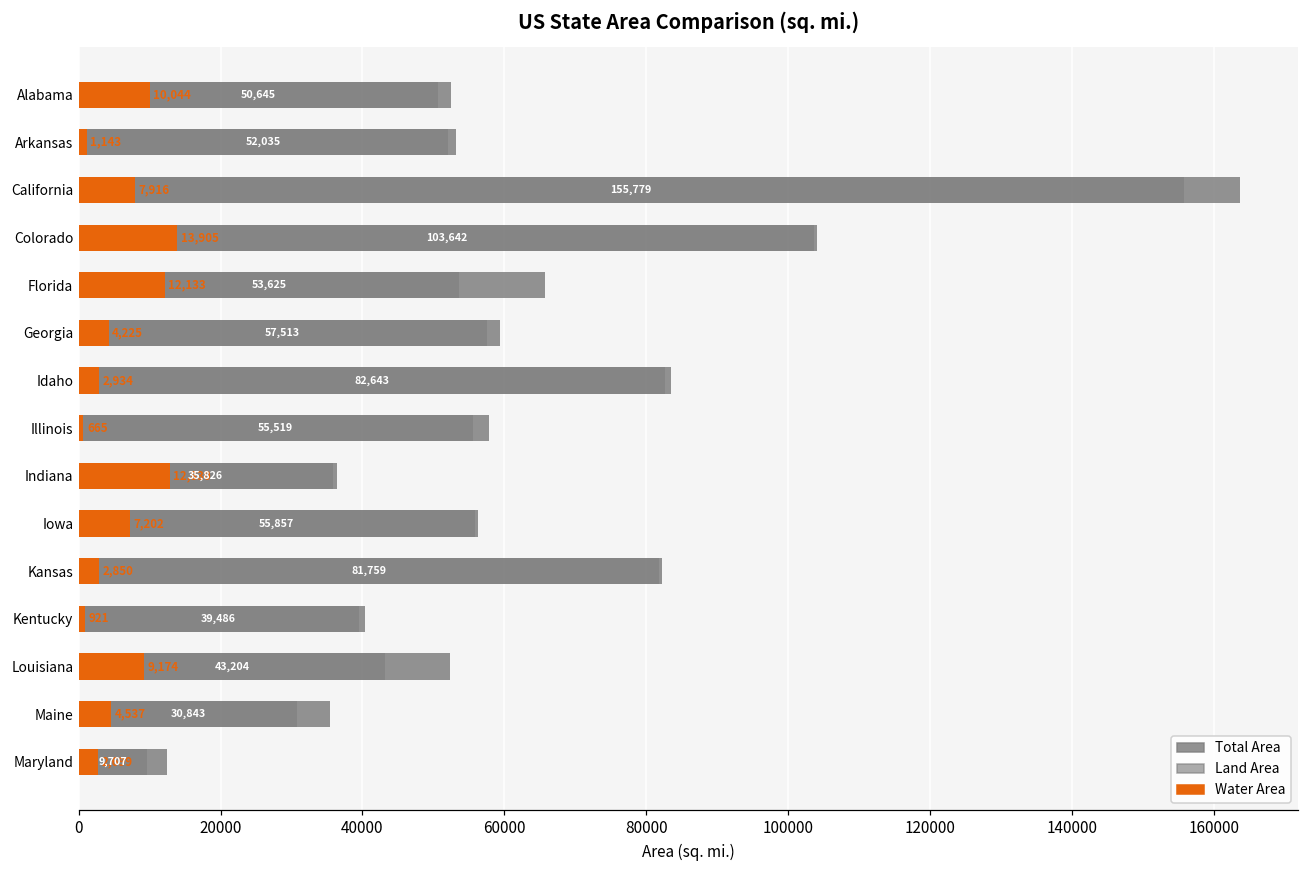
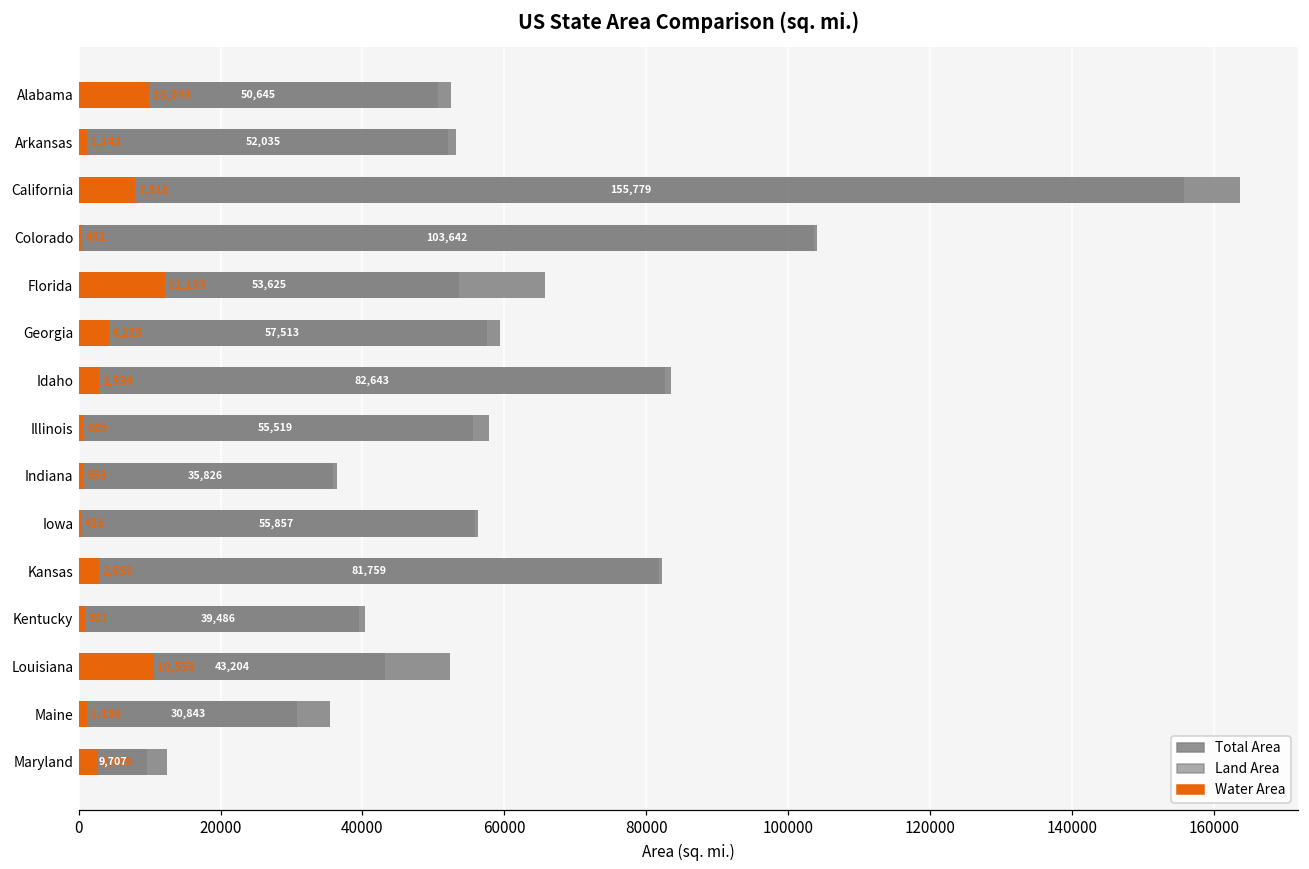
Water Area, Colorado: 13,905 -> 452
Water Area, Indiana: 12,830 -> 593
Water Area, Iowa: 7,202 -> 416
Water Area, Louisiana: 9,174 -> 10,558
Water Area, Maine: 4,537 -> 1,136
